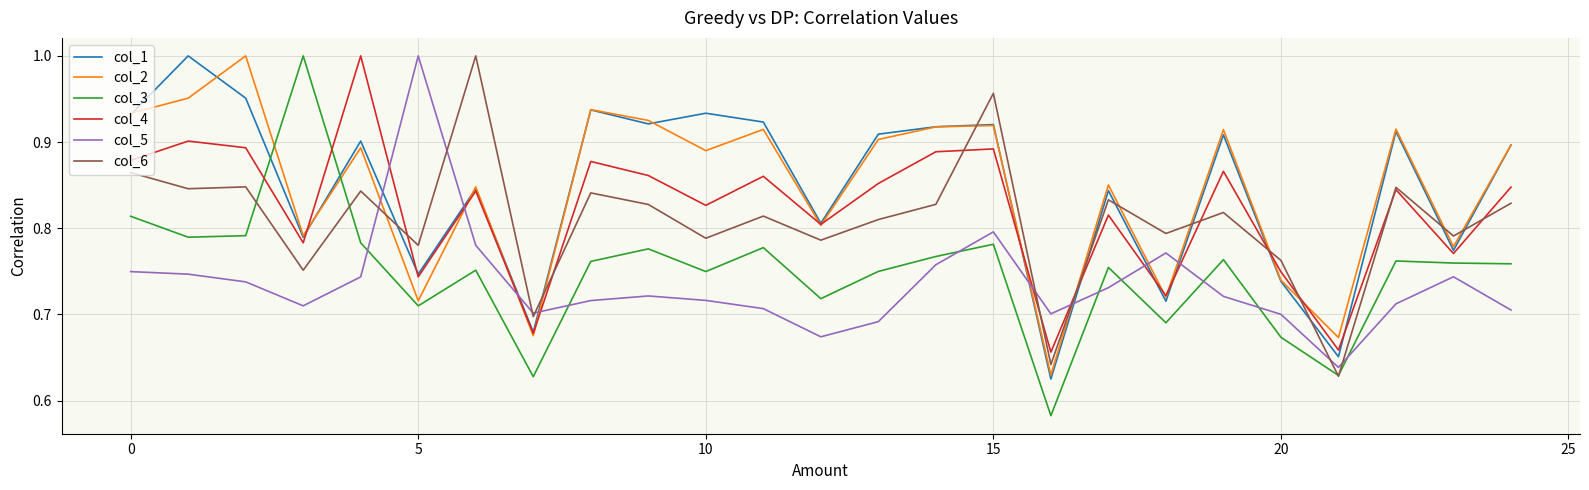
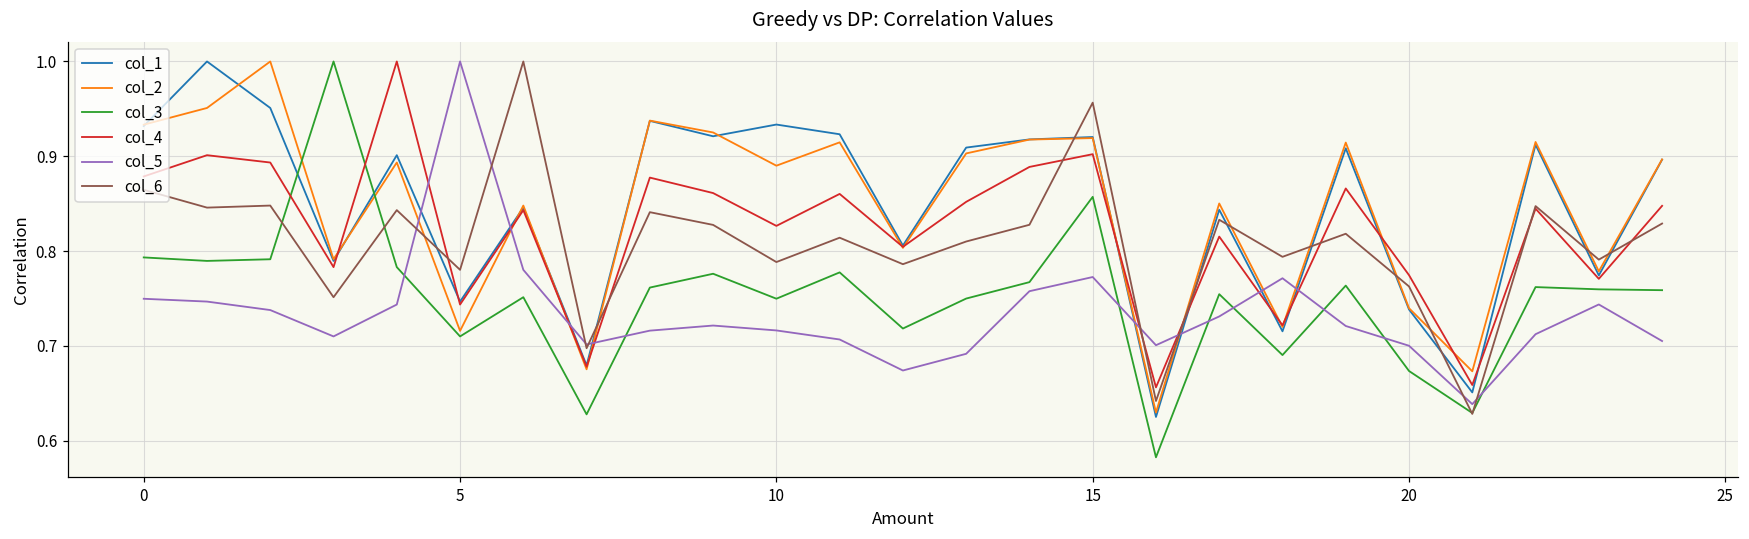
col_3, 0: 0.81 -> 0.79
col_3, 15: 0.78 -> 0.86
col_4, 15: 0.89 -> 0.90
col_5, 15: 0.80 -> 0.77
col_4, 20: 0.75 -> 0.77
